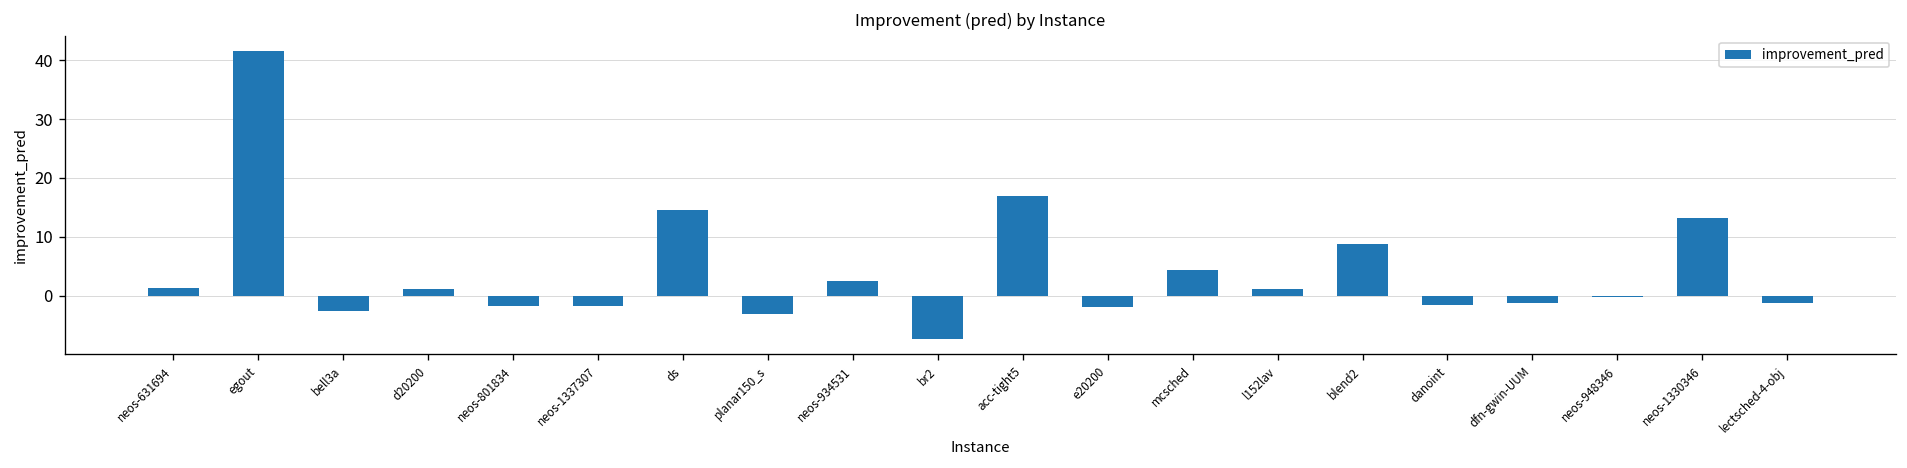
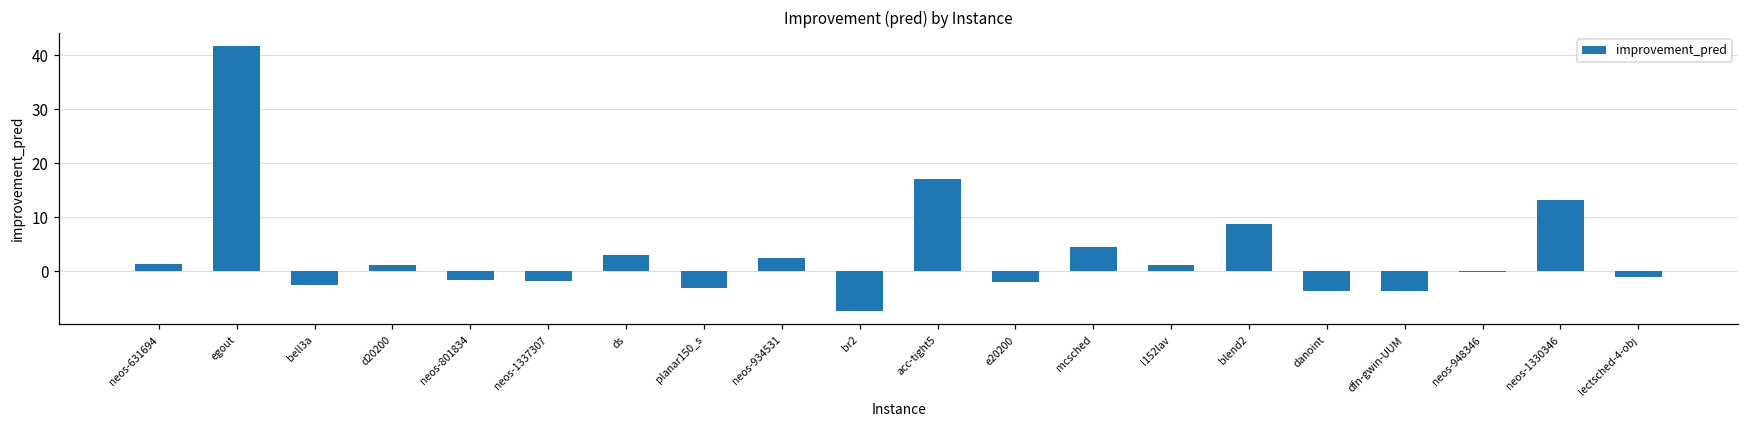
ds: 15 -> 3
danoint: -2 -> -4
dfn-gwin-UUM: -1 -> -4
